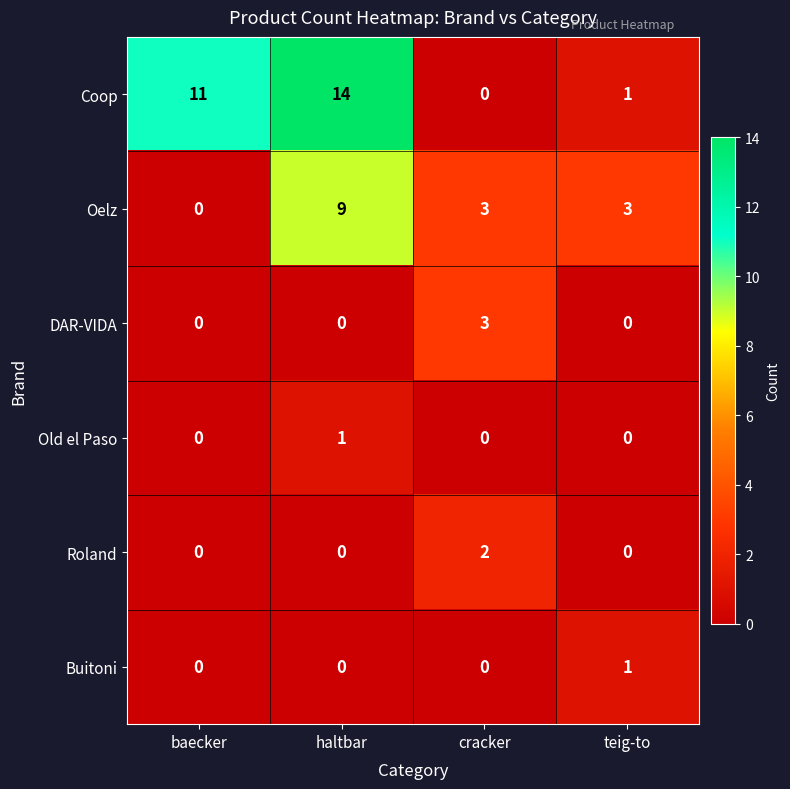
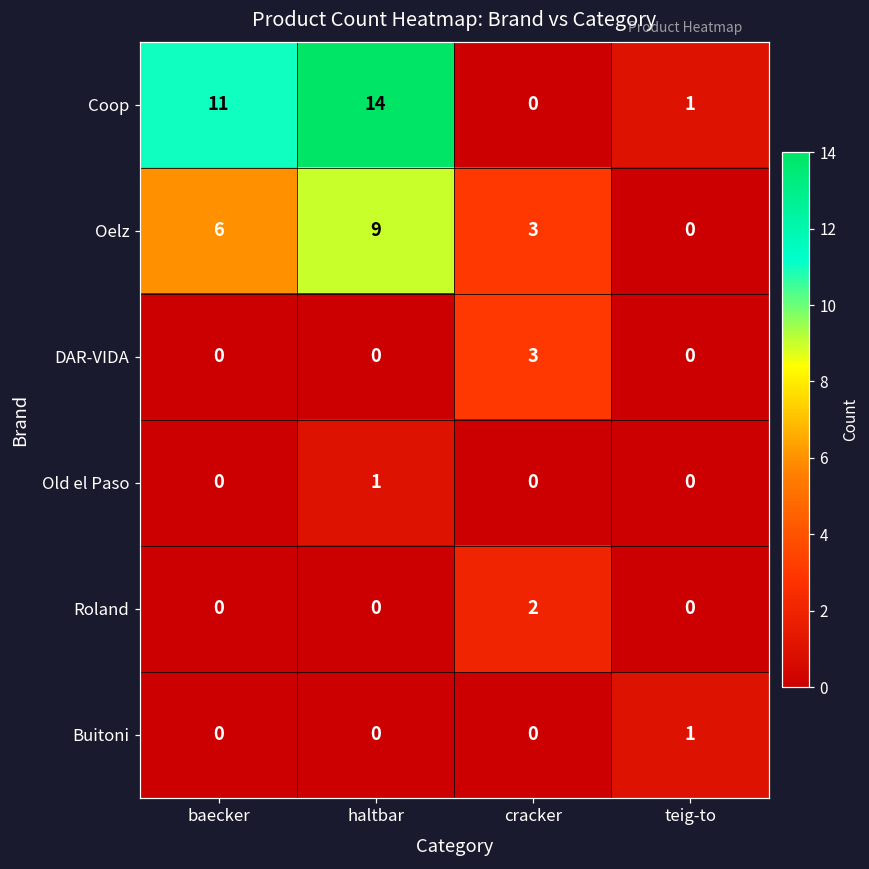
Oelz, baecker: 0 -> 6
Oelz, teig-to: 3 -> 0
